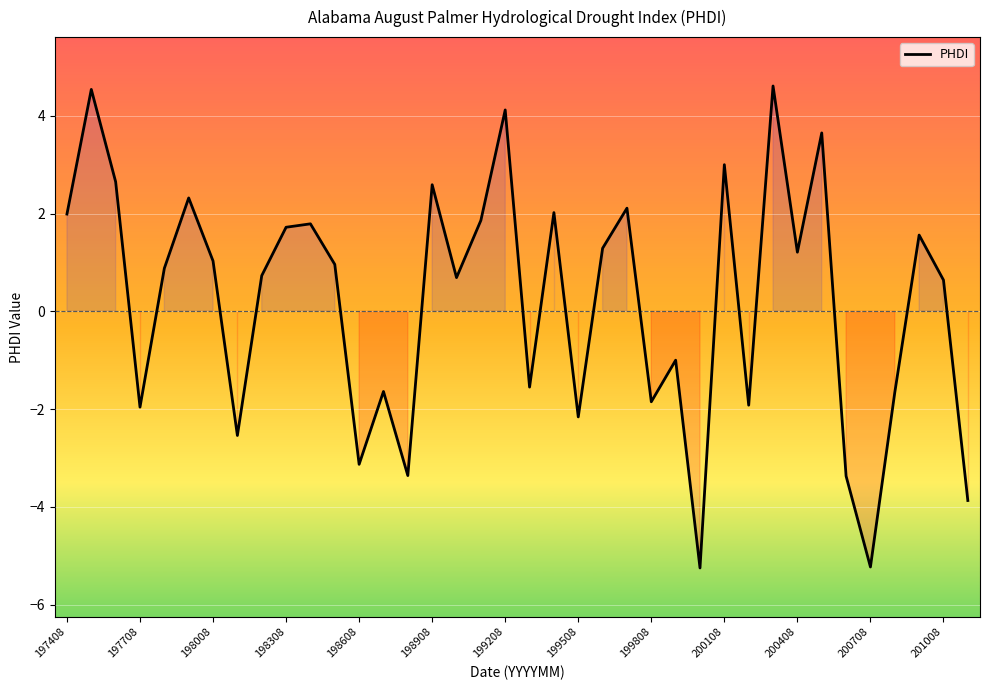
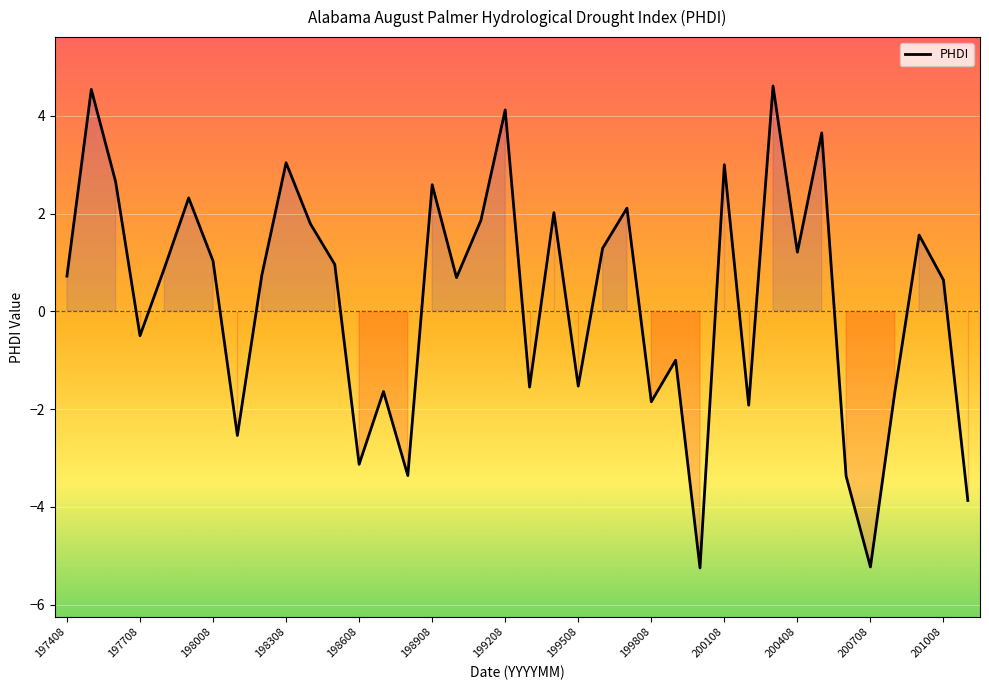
197408: 2.0 -> 0.7
197708: -2.0 -> -0.5
198308: 1.7 -> 3.0
199508: -2.2 -> -1.5
